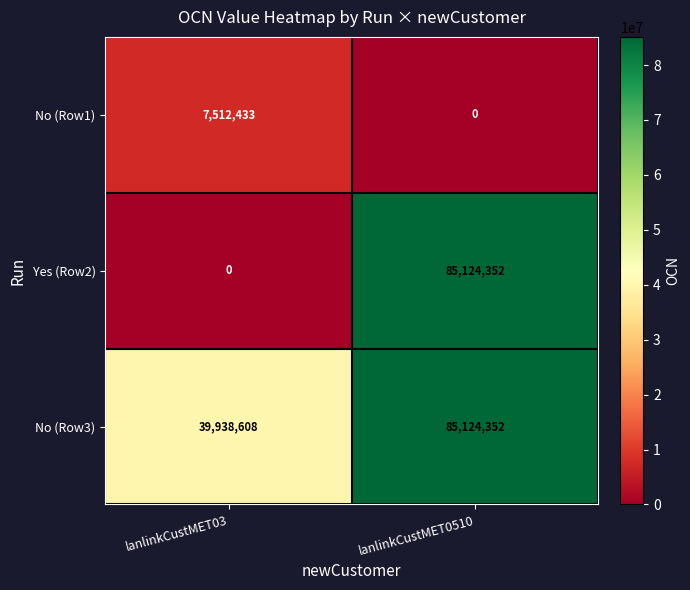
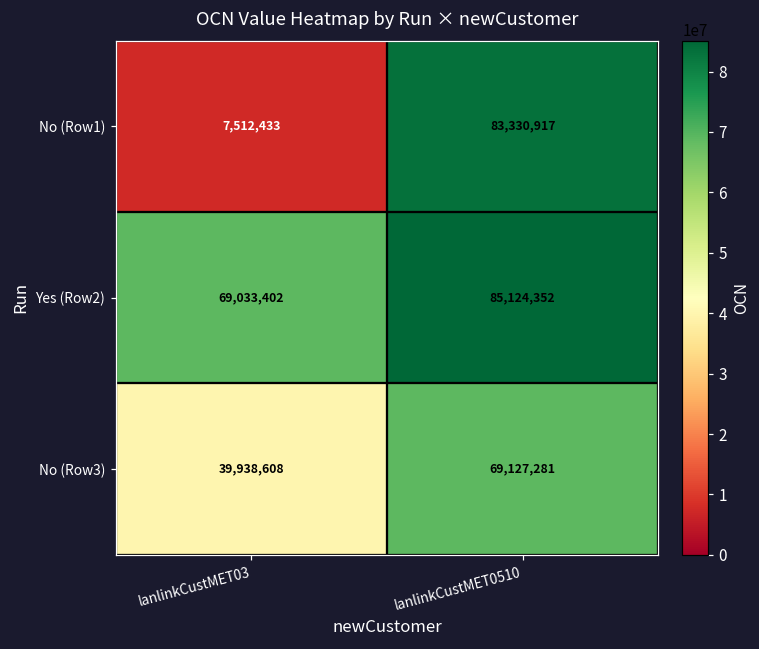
No (Row1), lanlinkCustMET0510: 0 -> 83,330,917
Yes (Row2), lanlinkCustMET03: 0 -> 69,033,402
No (Row3), lanlinkCustMET0510: 85,124,352 -> 69,127,281
